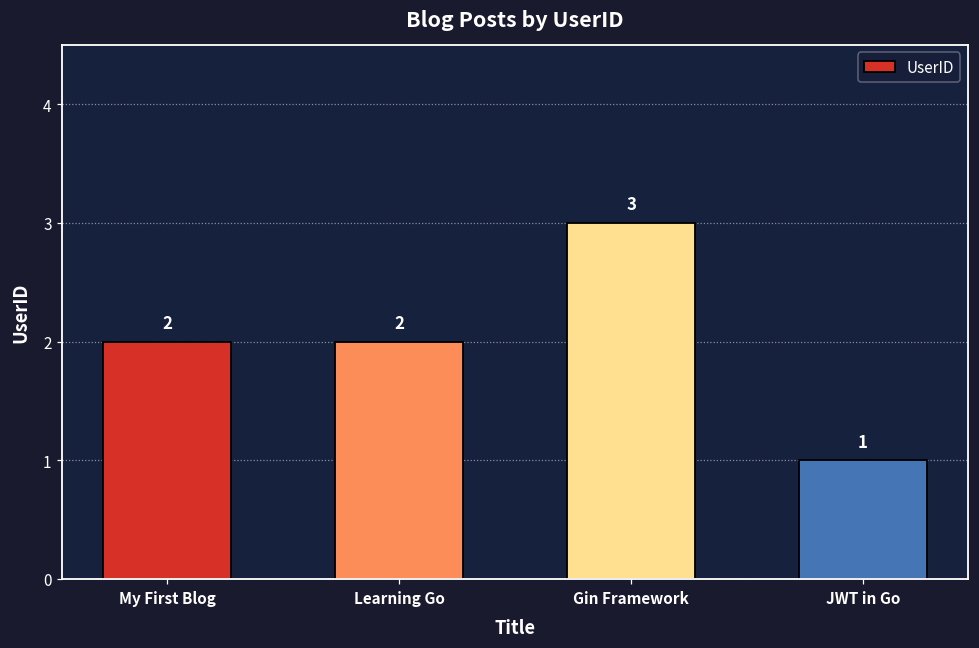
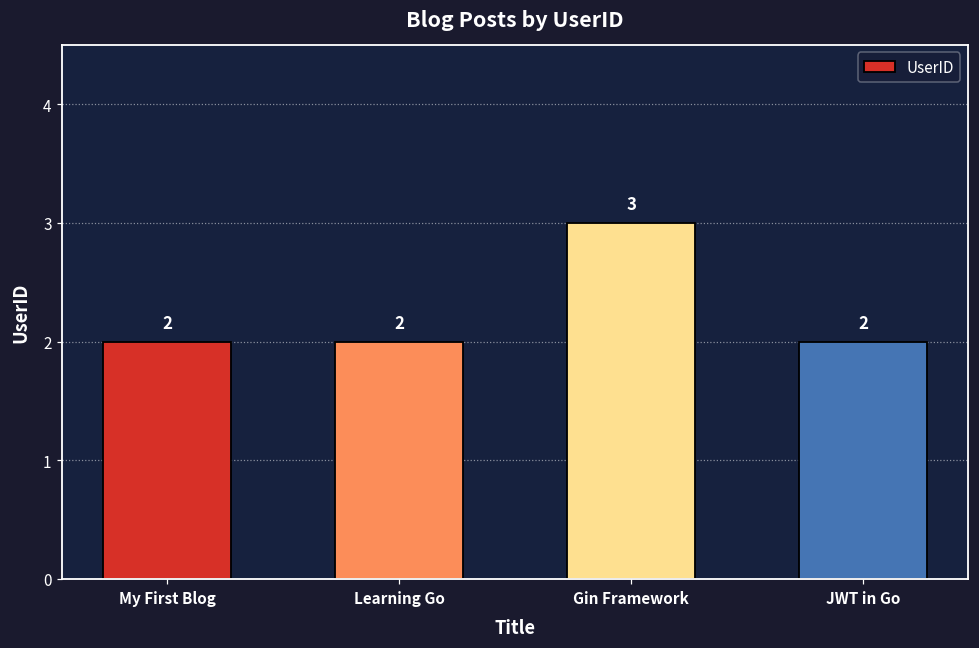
JWT in Go: 1 -> 2
